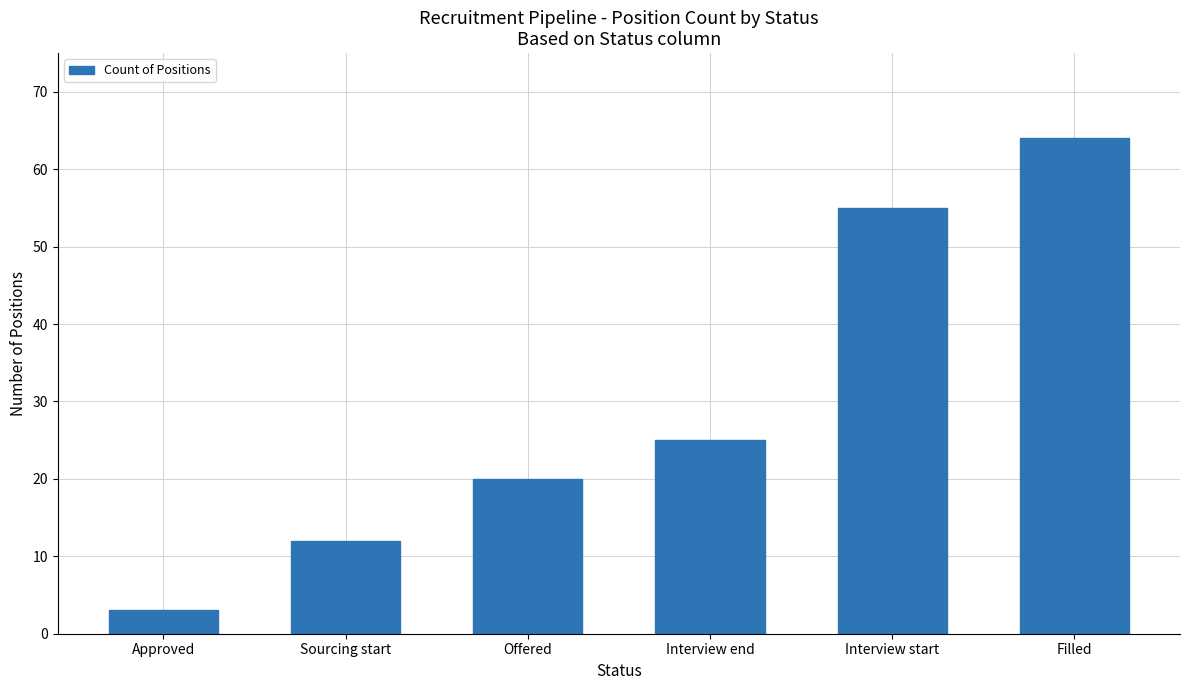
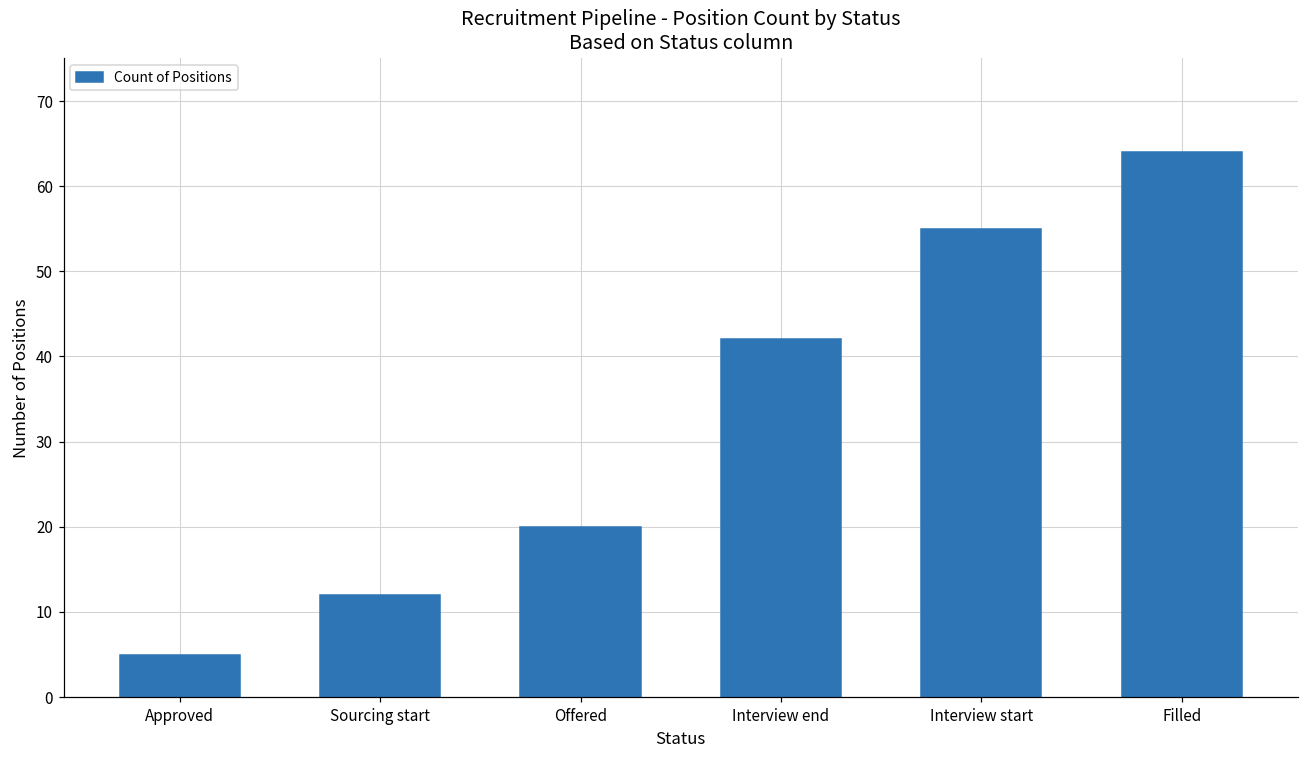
Approved: 3 -> 5
Interview end: 25 -> 42
